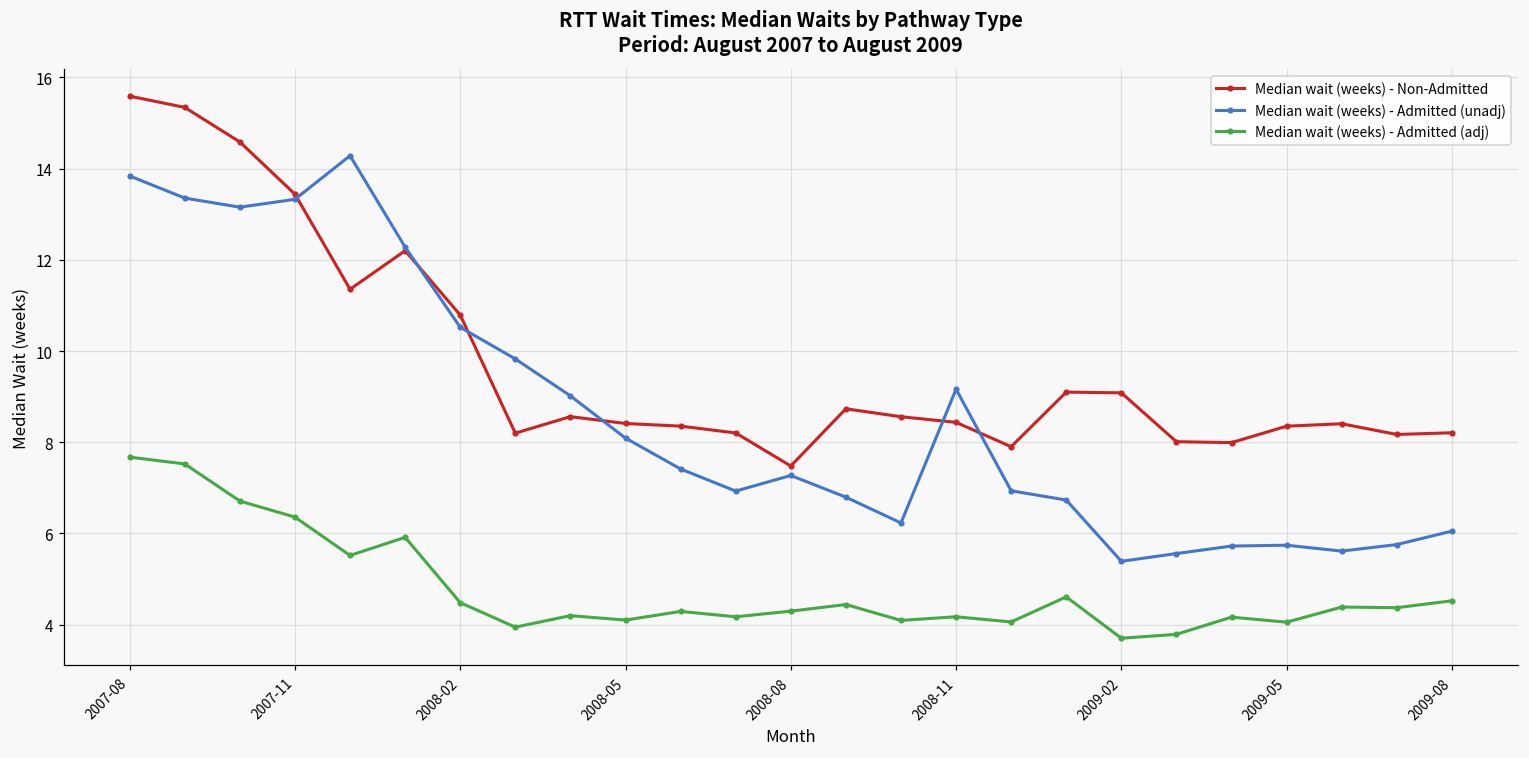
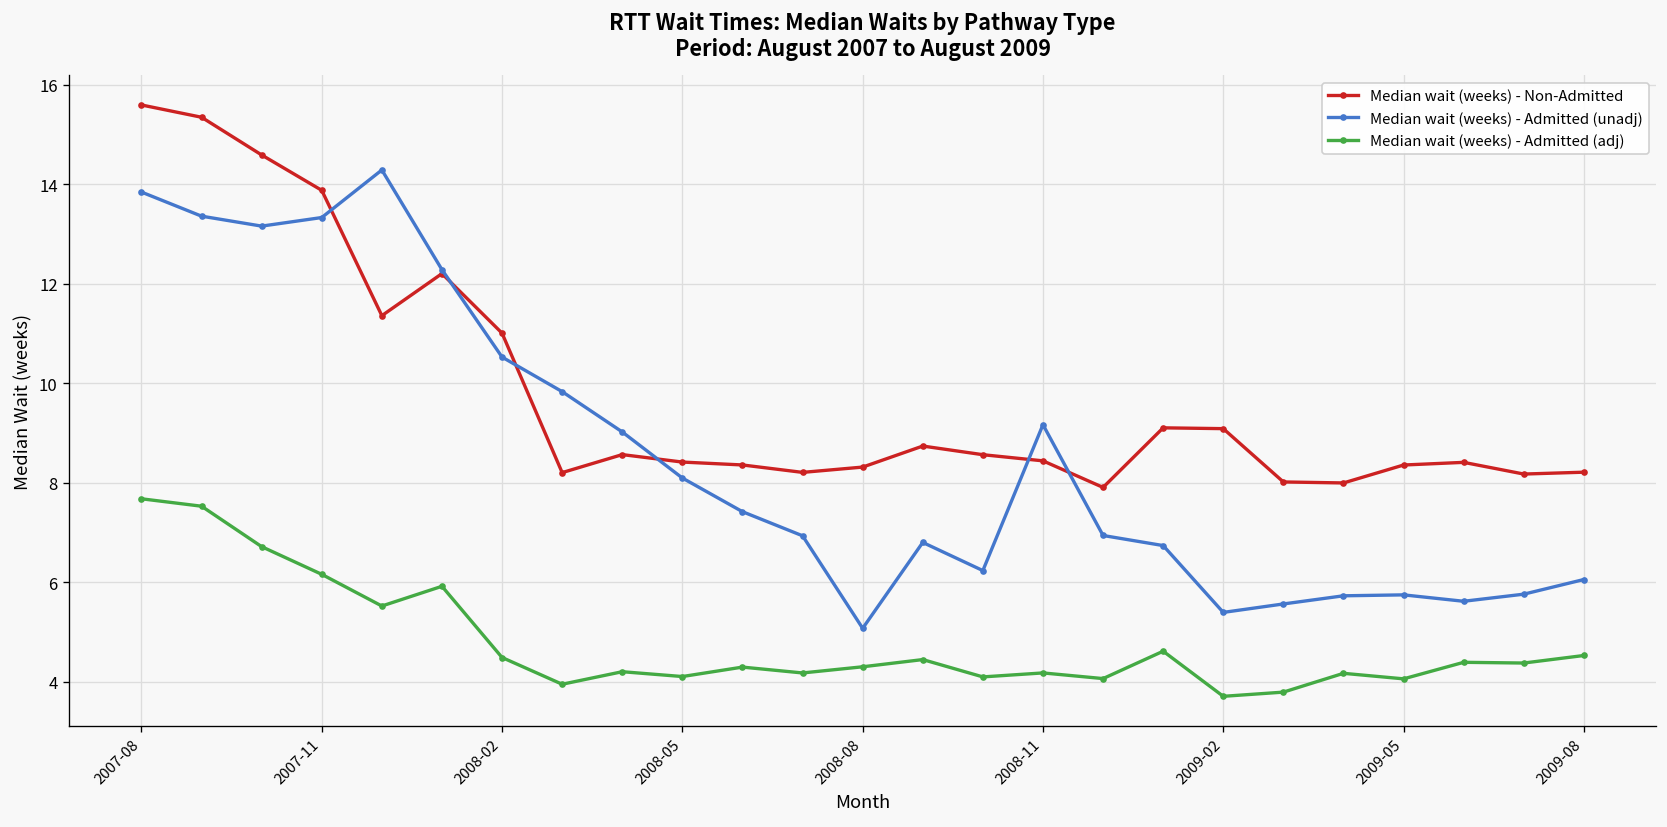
Median wait (weeks) - Non-Admitted, 2007-11: 13.4 -> 13.9
Median wait (weeks) - Admitted (adj), 2007-11: 6.4 -> 6.2
Median wait (weeks) - Non-Admitted, 2008-02: 10.8 -> 11.0
Median wait (weeks) - Non-Admitted, 2008-08: 7.5 -> 8.3
Median wait (weeks) - Admitted (unadj), 2008-08: 7.3 -> 5.1
